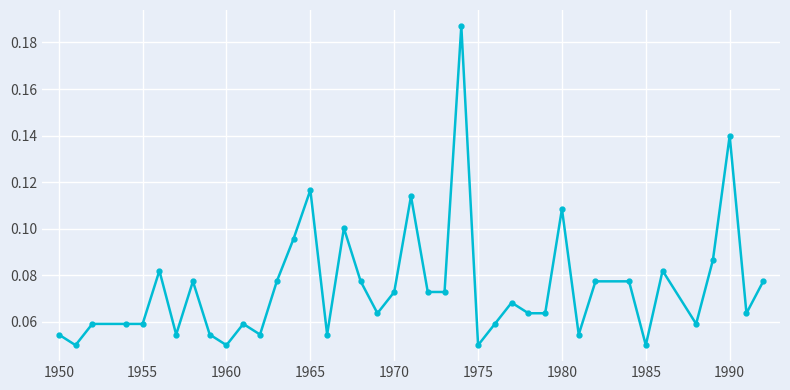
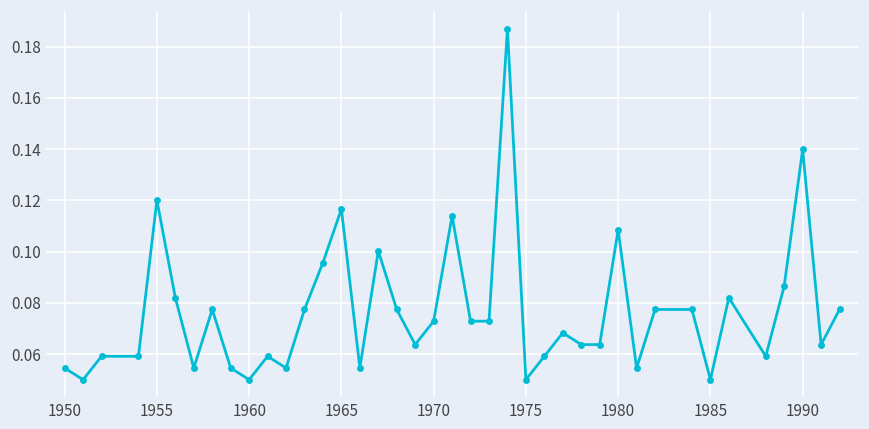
1955: 0.059 -> 0.120
